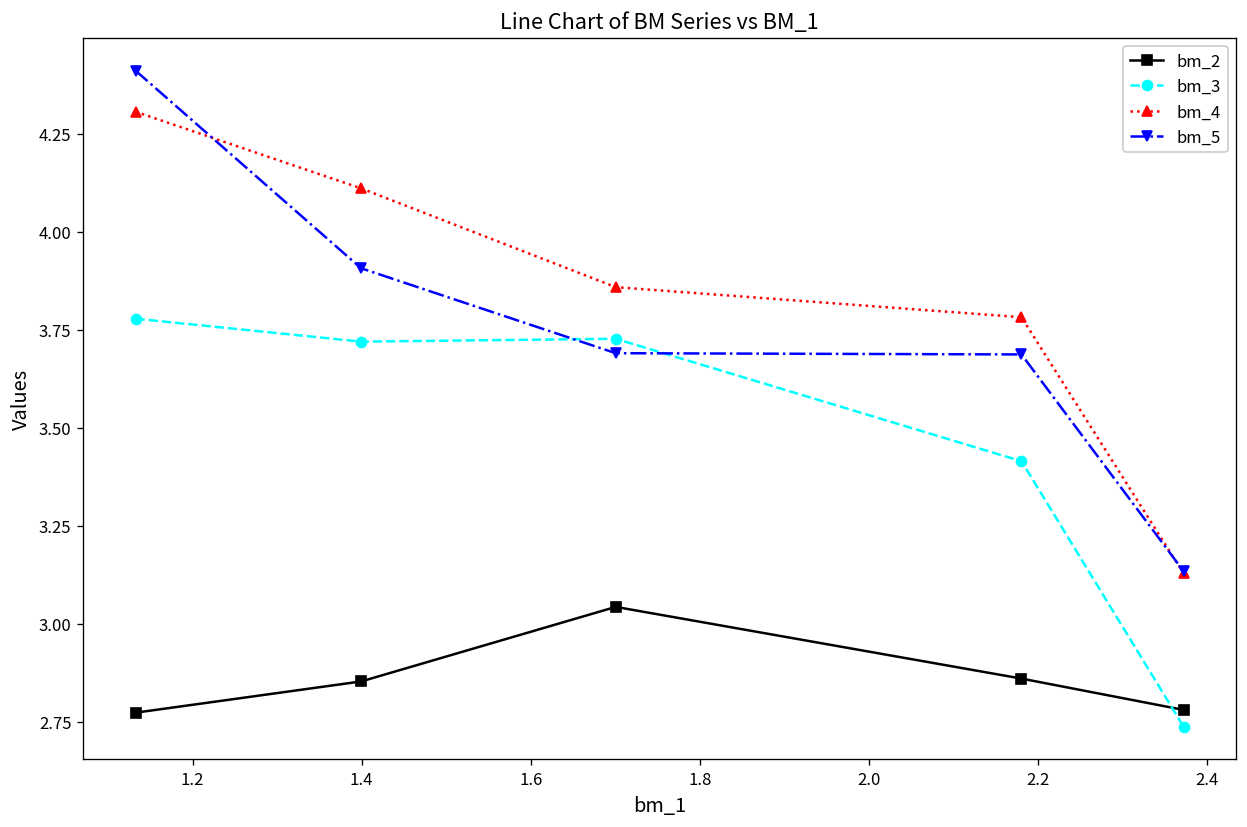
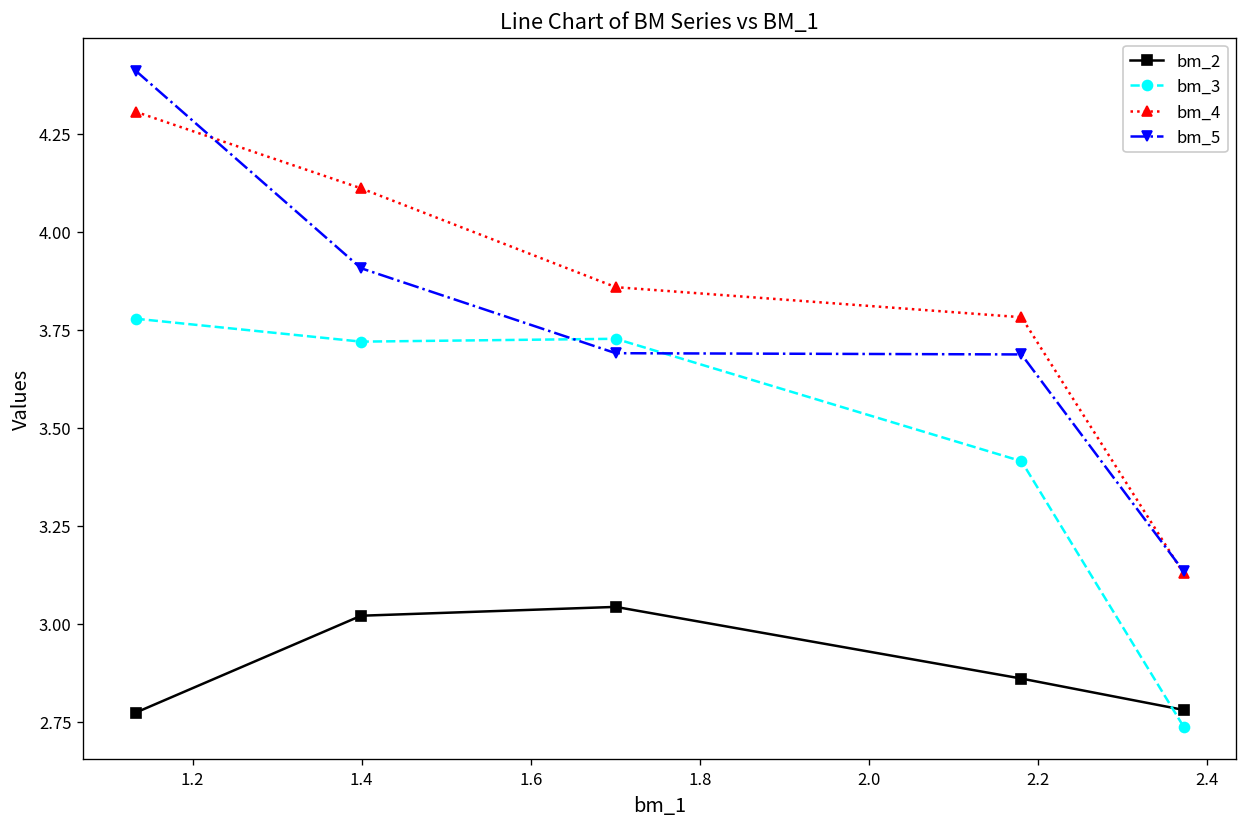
bm_2, 1.4: 2.85 -> 3.02
